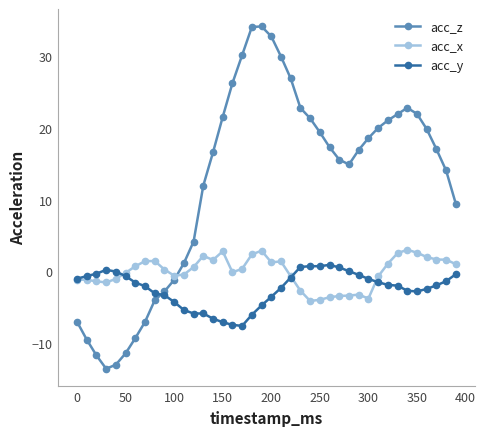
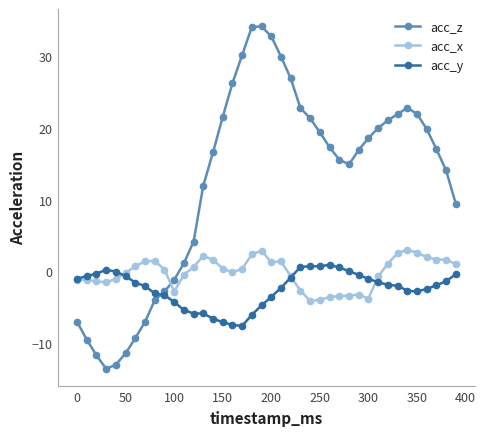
acc_x, 100: -1 -> -3
acc_x, 150: 3 -> 0
